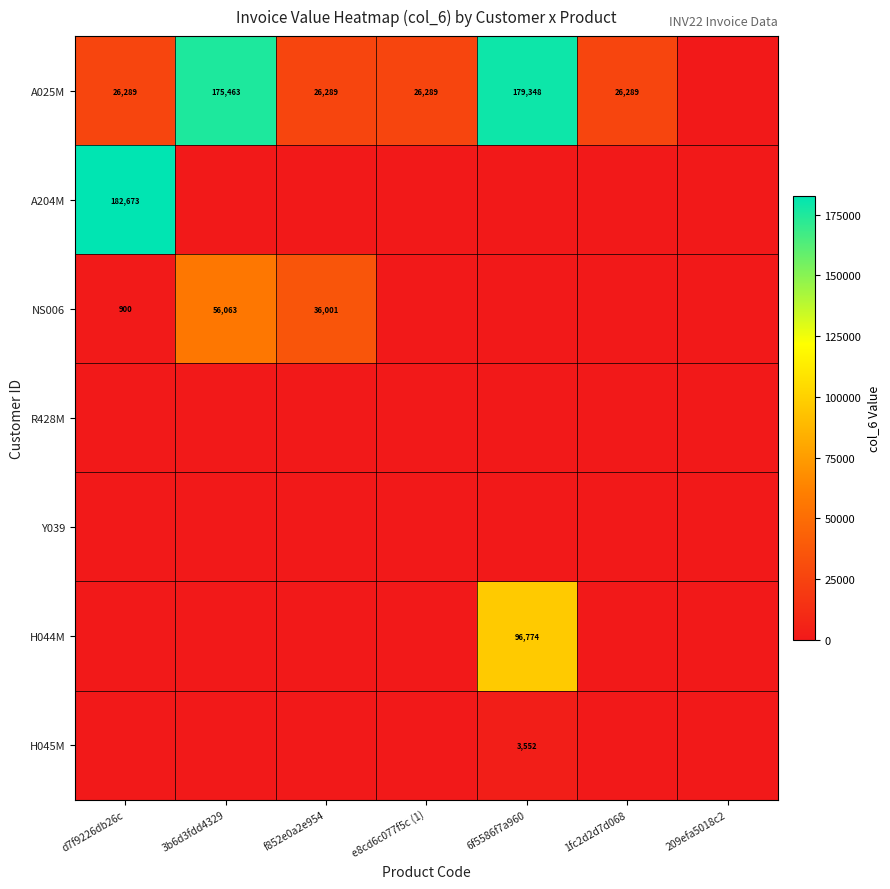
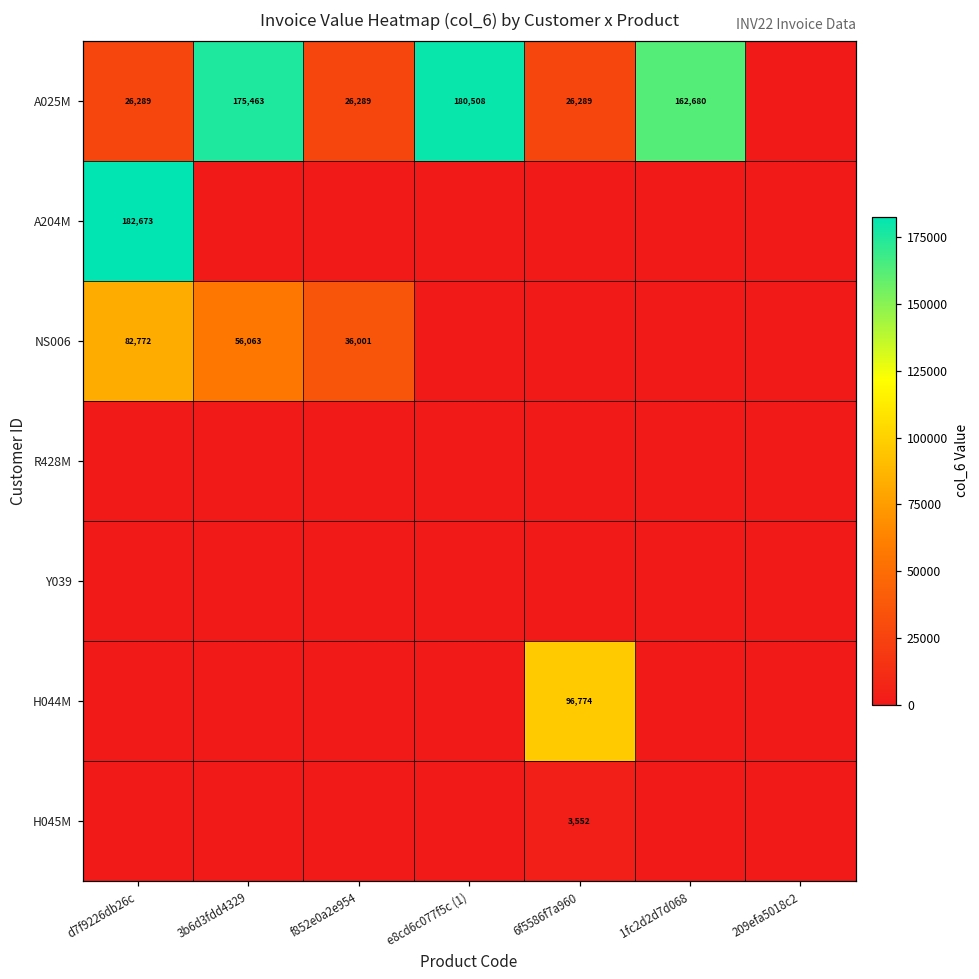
A025M, e8cd6c077f5c (1): 26,289 -> 180,508
A025M, 6f5586f7a960: 179,348 -> 26,289
A025M, 1fc2d2d7d068: 26,289 -> 162,680
NS006, d7f9226db26c: 900 -> 82,772
